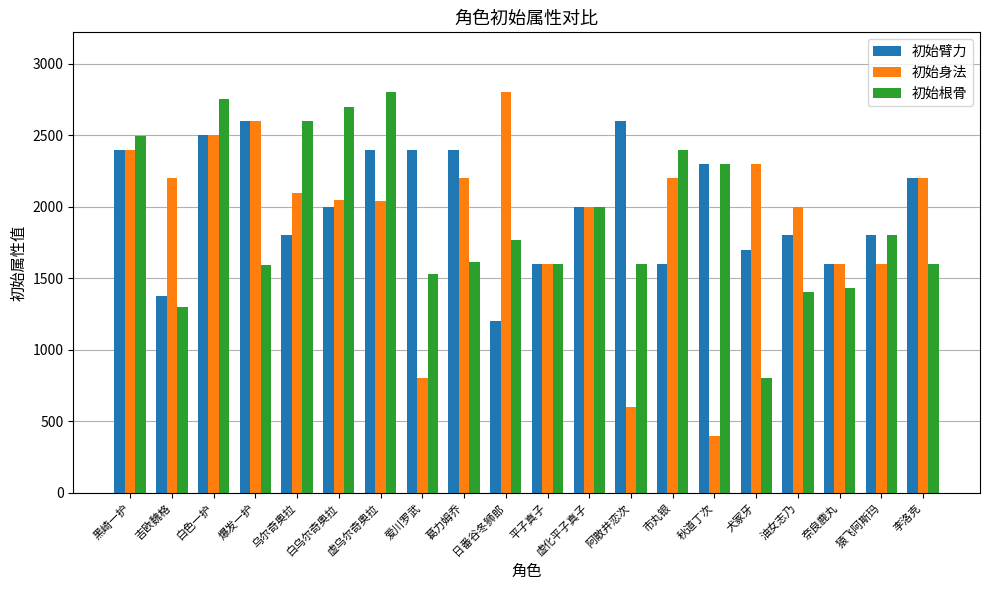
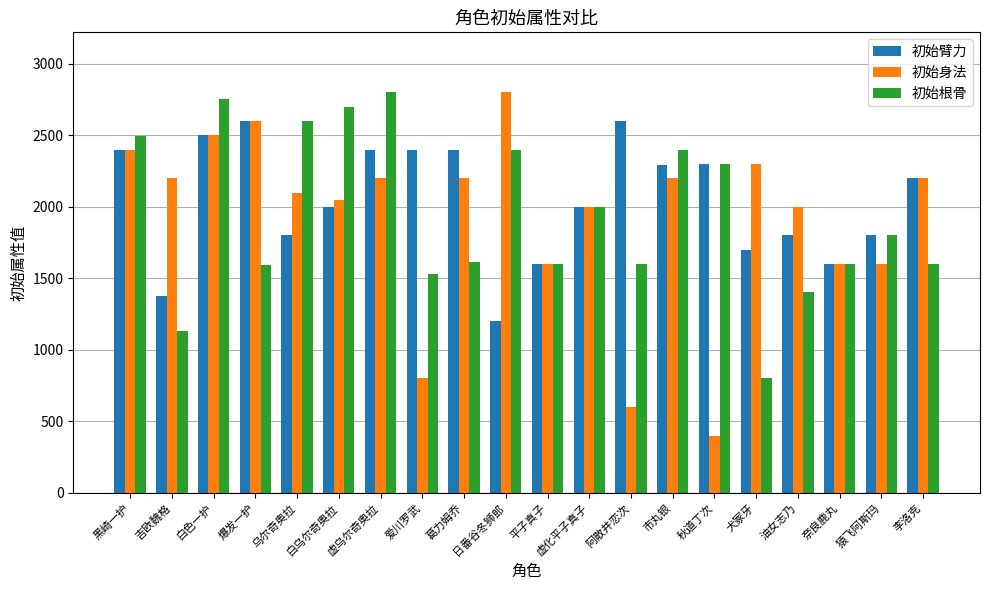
初始根骨, 吉欧魏格: 1300 -> 1130
初始身法, 虚乌尔奇奥拉: 2040 -> 2200
初始根骨, 日番谷冬狮郎: 1770 -> 2400
初始臂力, 市丸银: 1600 -> 2300
初始根骨, 奈良鹿丸: 1430 -> 1600
